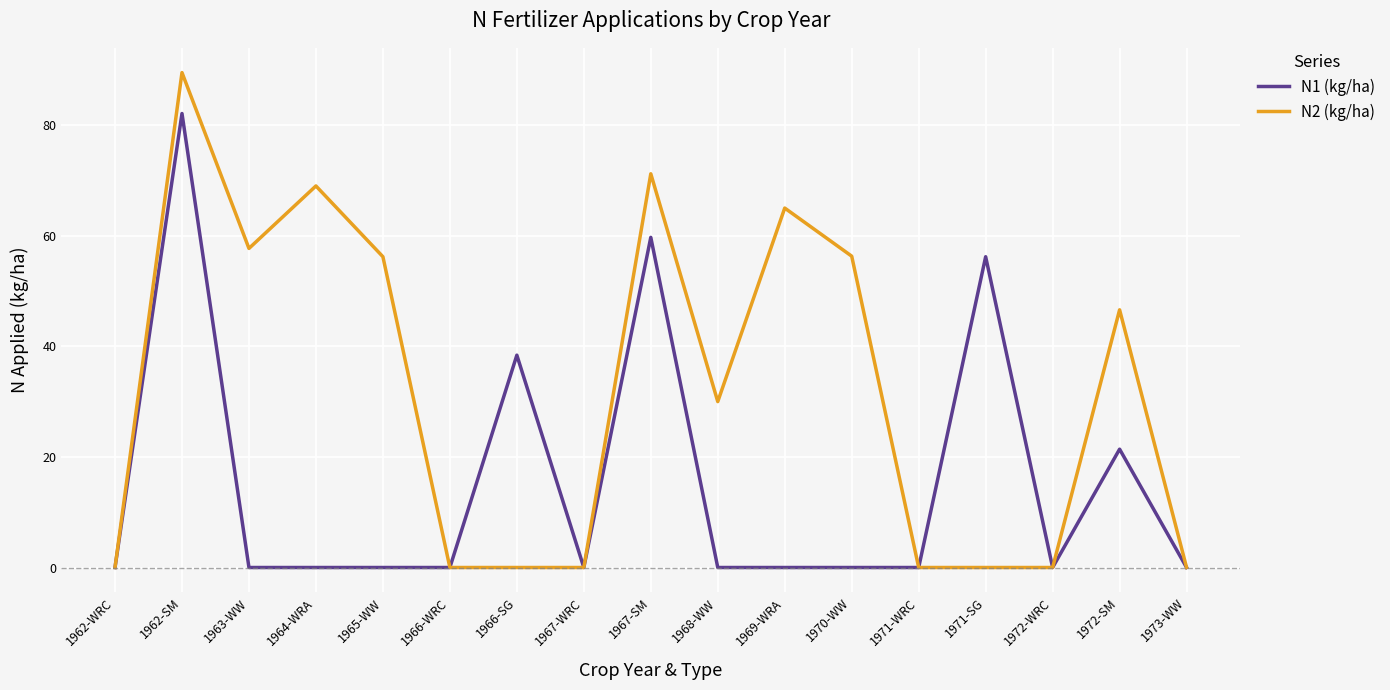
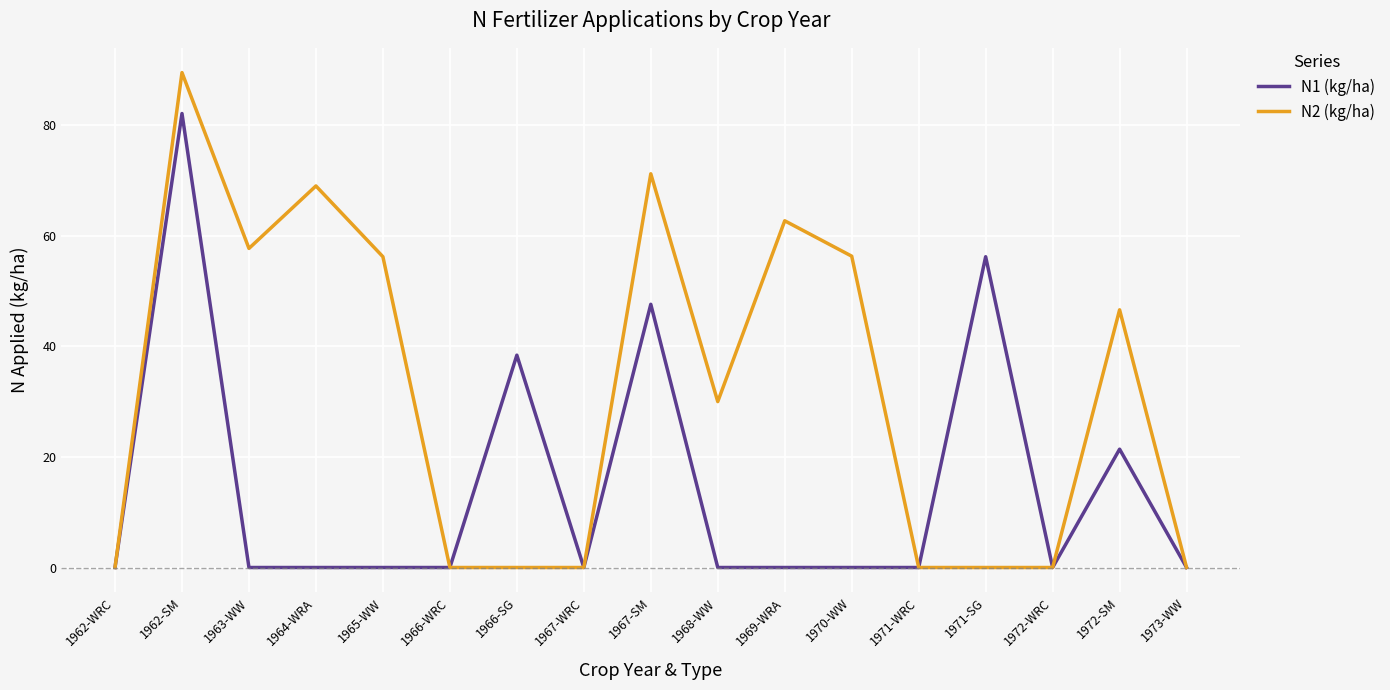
N1 (kg/ha), 1967-SM: 60 -> 48
N2 (kg/ha), 1969-WRA: 65 -> 63
